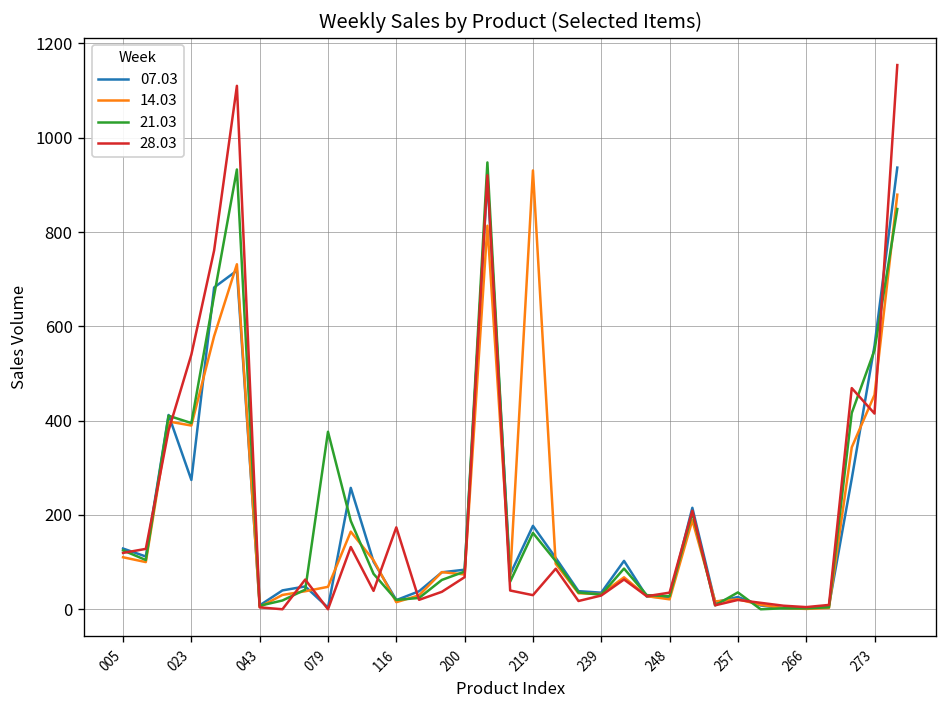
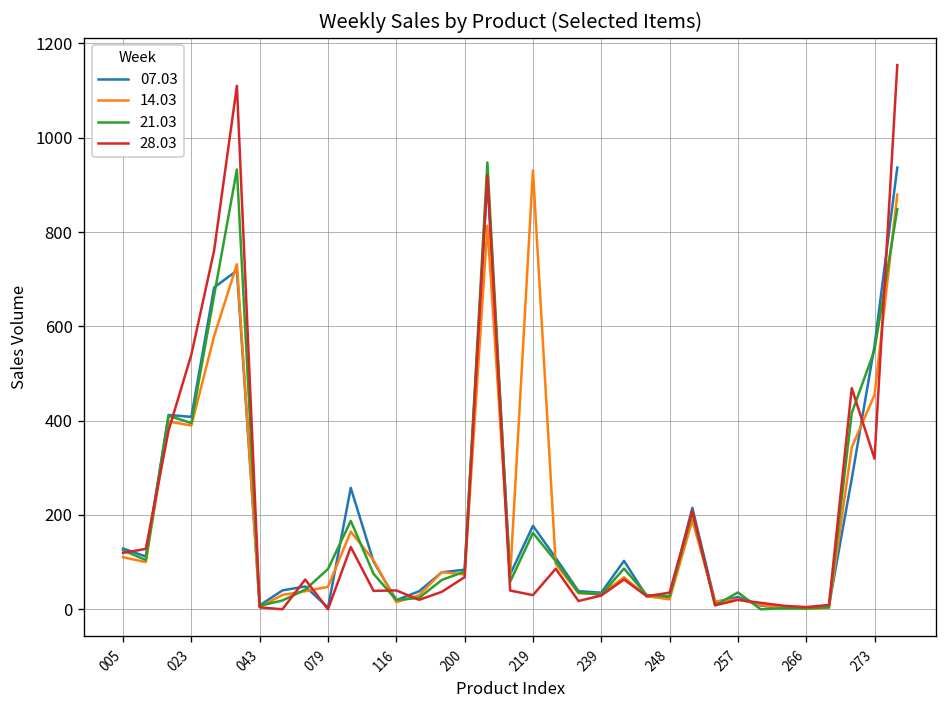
07.03, 023: 270 -> 410
21.03, 079: 380 -> 90
28.03, 116: 170 -> 40
28.03, 273: 420 -> 320
